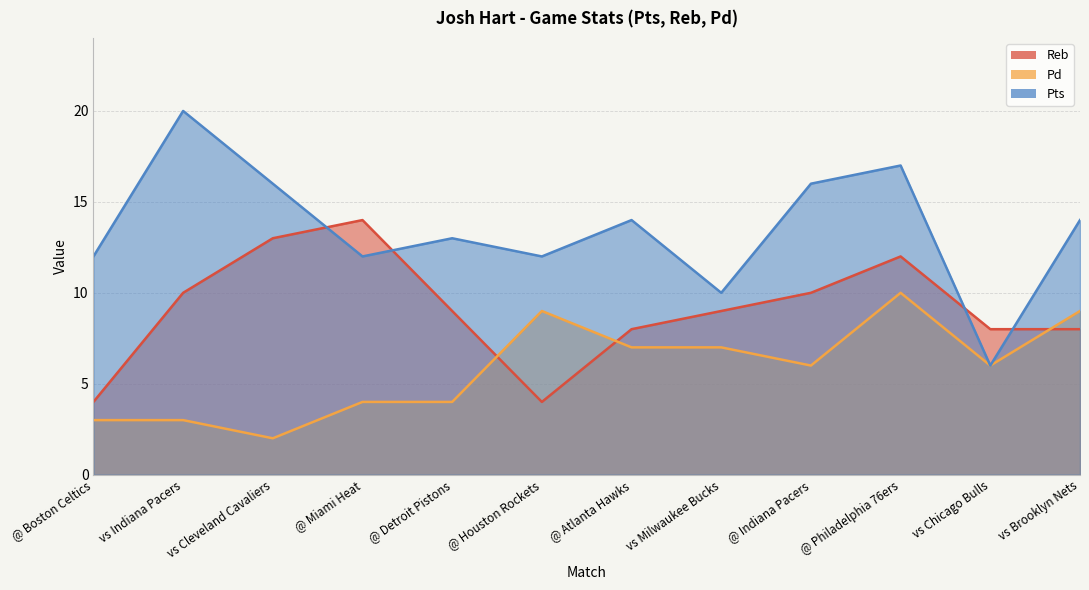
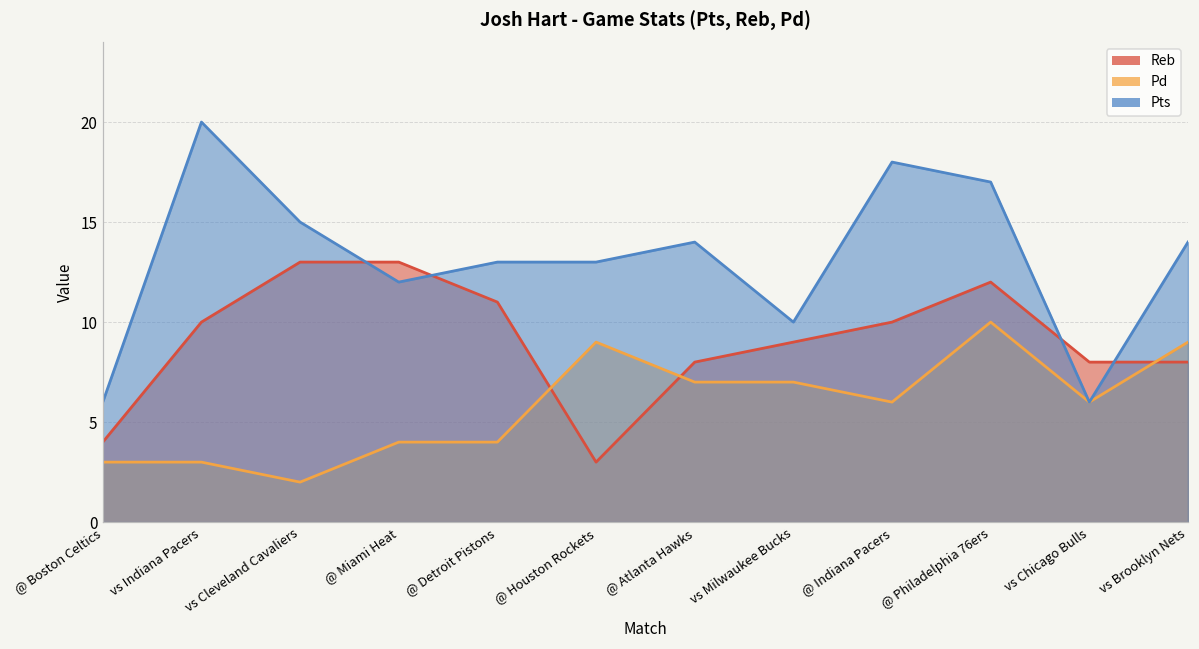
Pts, @ Boston Celtics: 12 -> 6
Pts, vs Cleveland Cavaliers: 16 -> 15
Reb, @ Miami Heat: 14 -> 13
Reb, @ Detroit Pistons: 9 -> 11
Reb, @ Houston Rockets: 4 -> 3
Pts, @ Houston Rockets: 12 -> 13
Pts, @ Indiana Pacers: 16 -> 18
